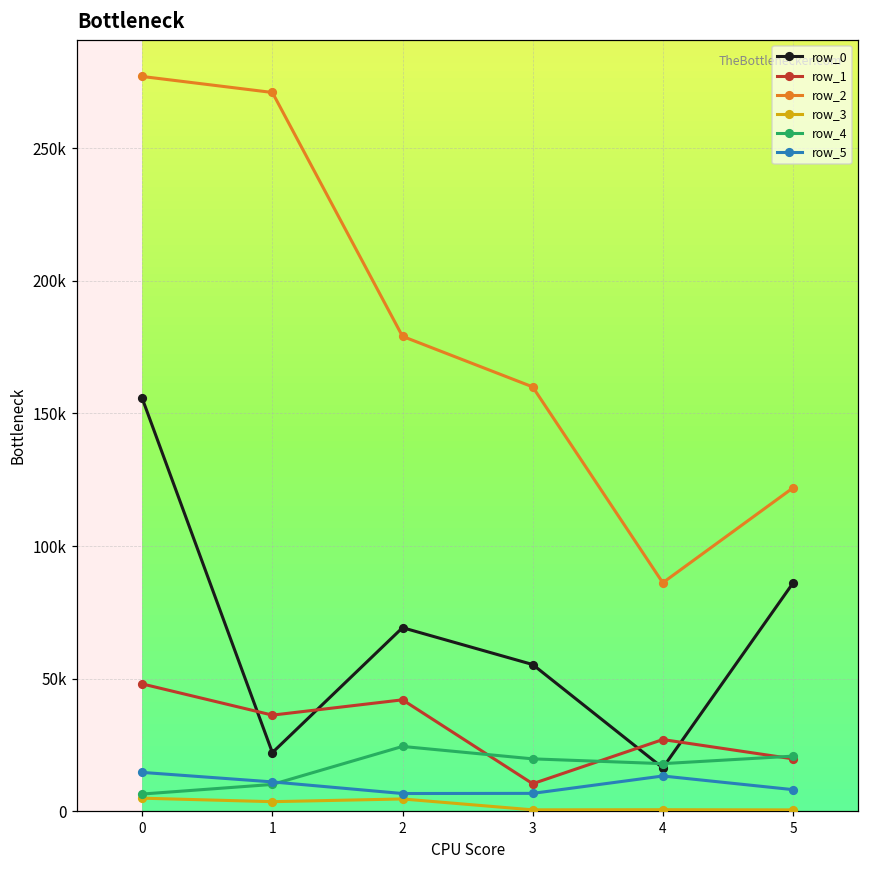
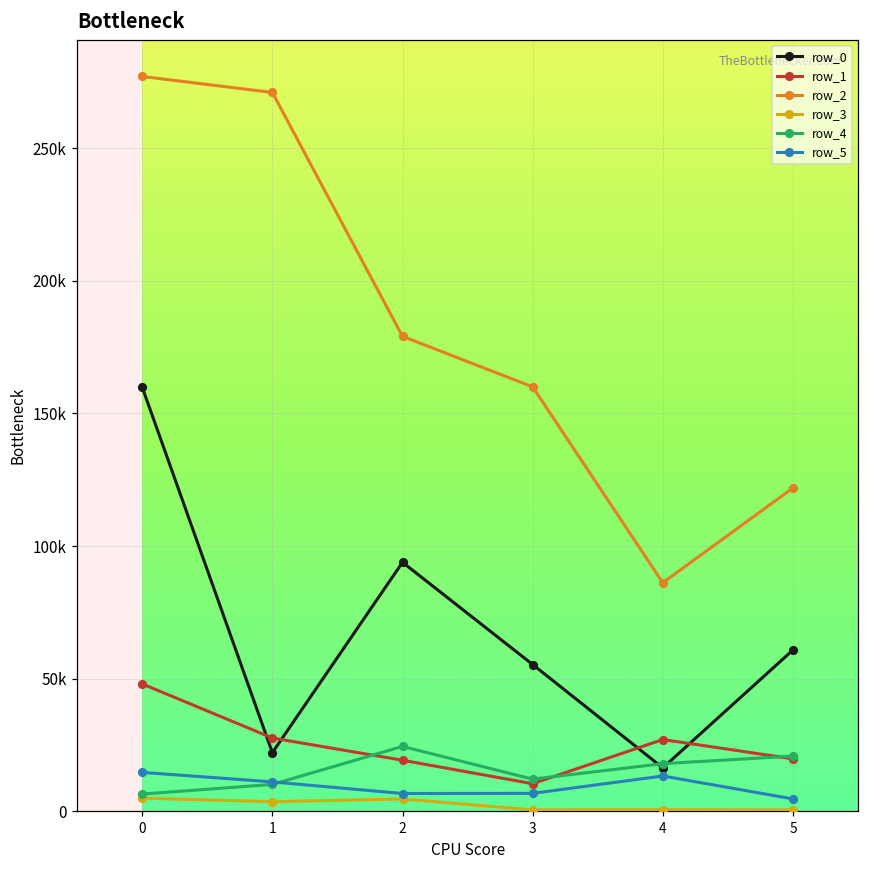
row_0, 0: 156000 -> 160000
row_1, 1: 36000 -> 28000
row_0, 2: 69000 -> 94000
row_1, 2: 42000 -> 19000
row_4, 3: 20000 -> 12000
row_0, 5: 86000 -> 61000
row_5, 5: 8000 -> 5000
